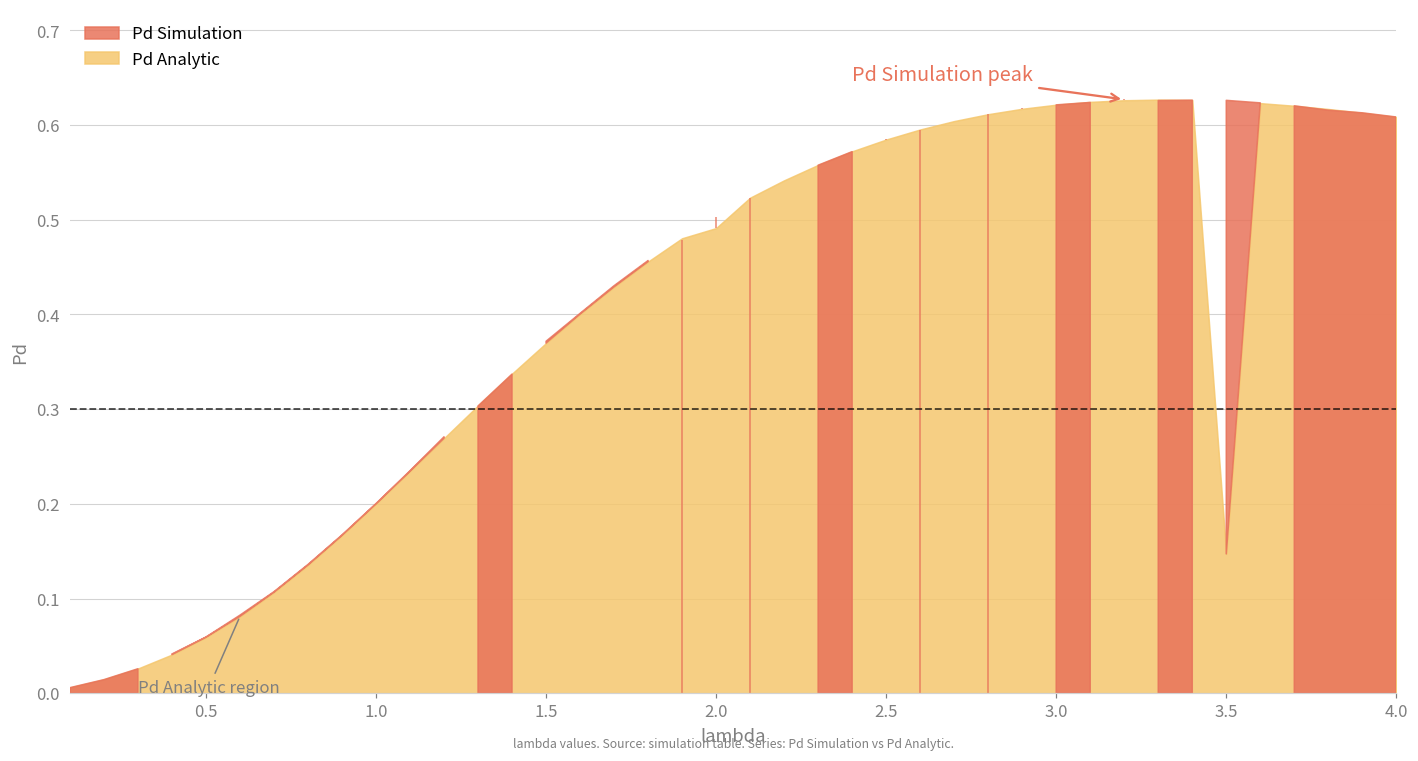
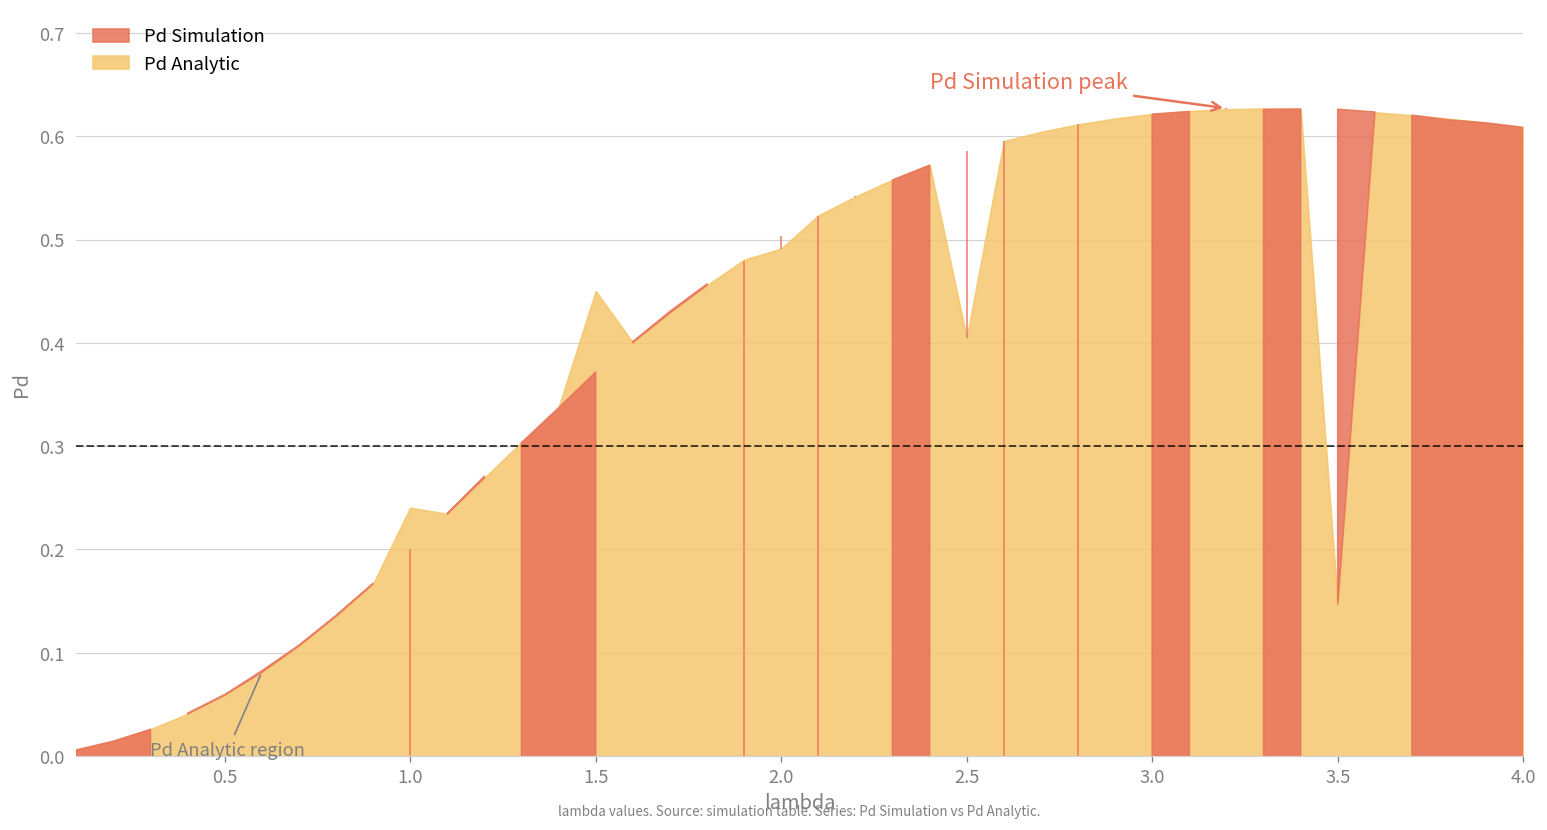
1.0: 0.20 -> 0.24
1.5: 0.37 -> 0.45
2.5: 0.58 -> 0.40
